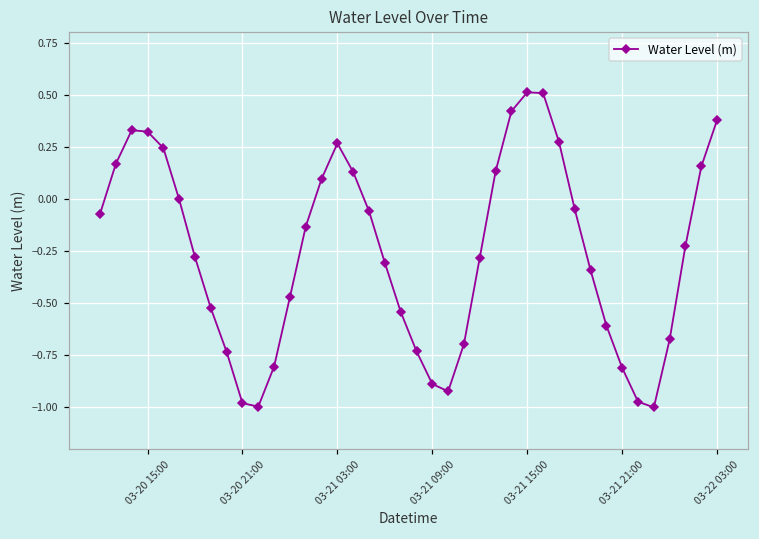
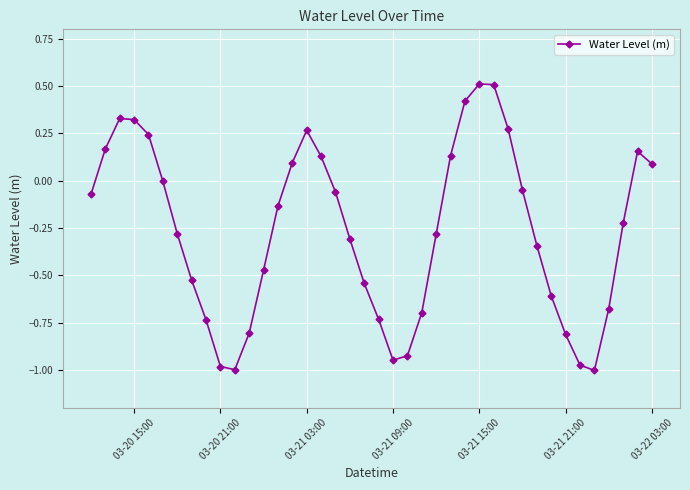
03-21 09:00: -0.89 -> -0.95
03-22 03:00: 0.38 -> 0.09
